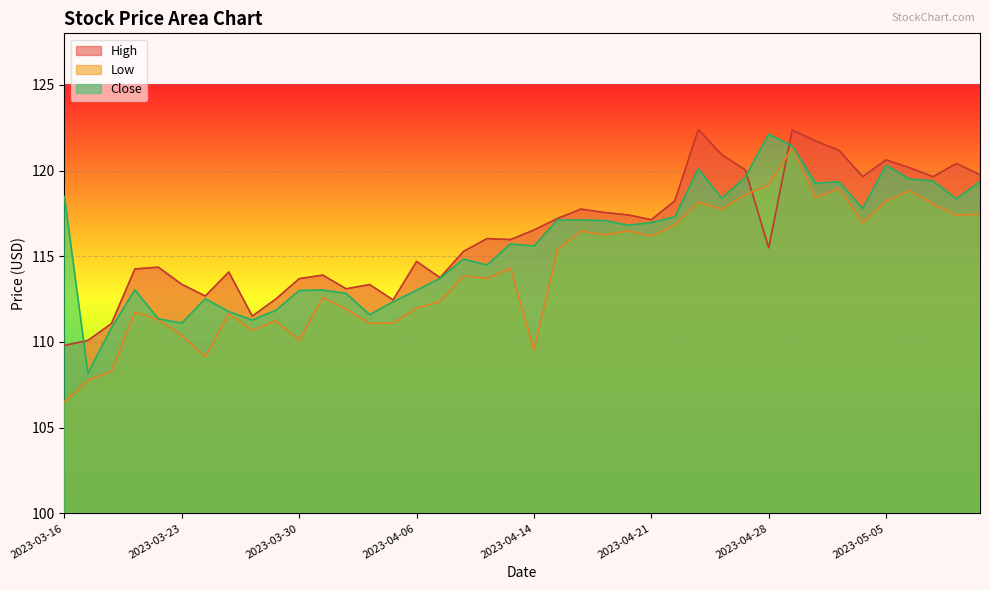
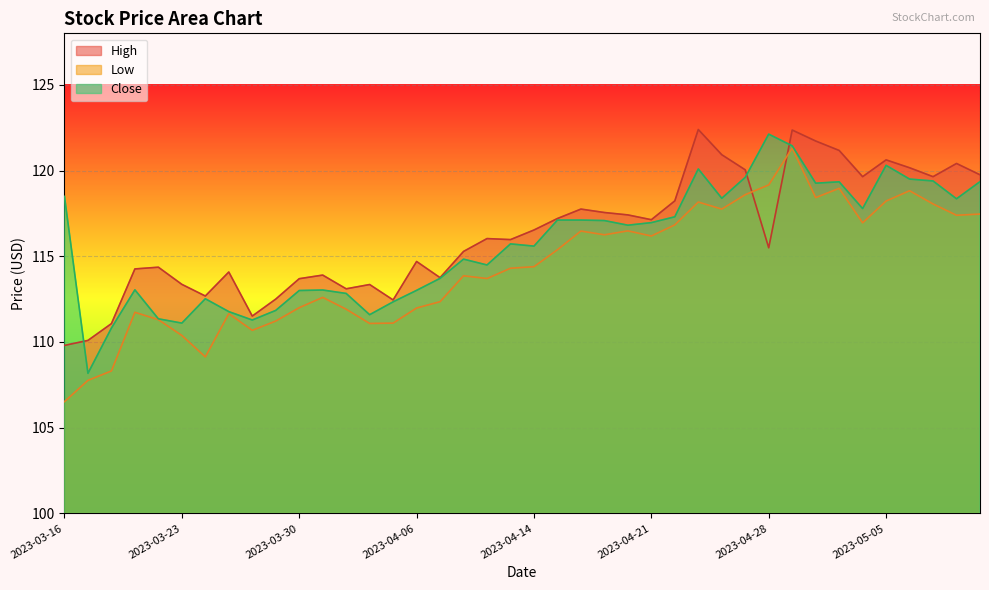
Low, 2023-03-30: 110.1 -> 112.0
Low, 2023-04-14: 109.5 -> 114.4
